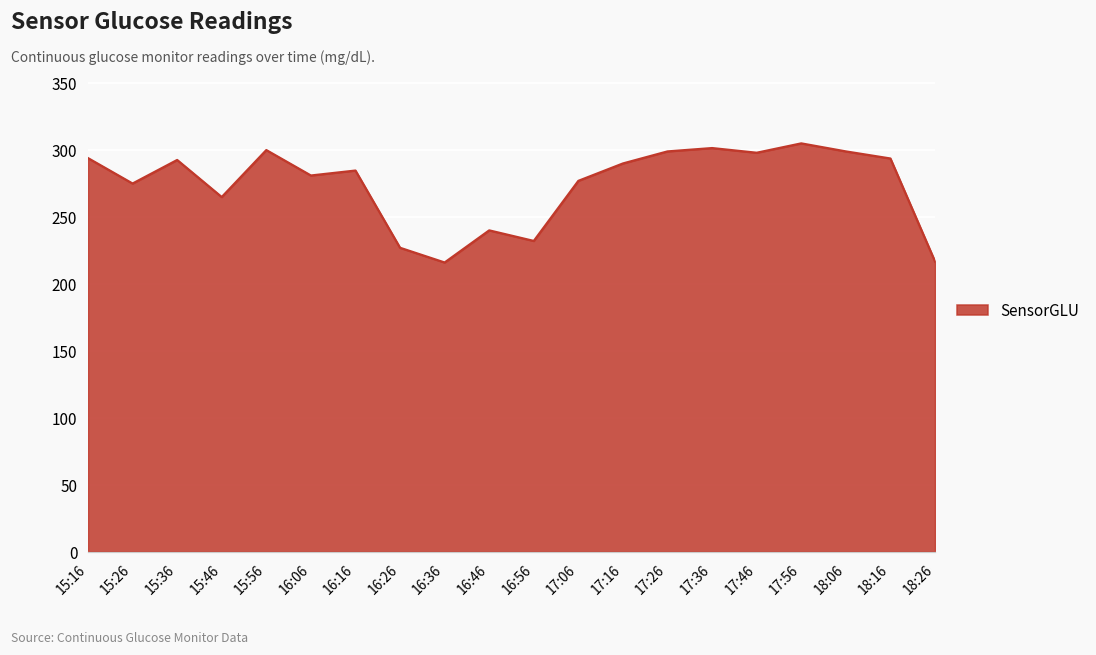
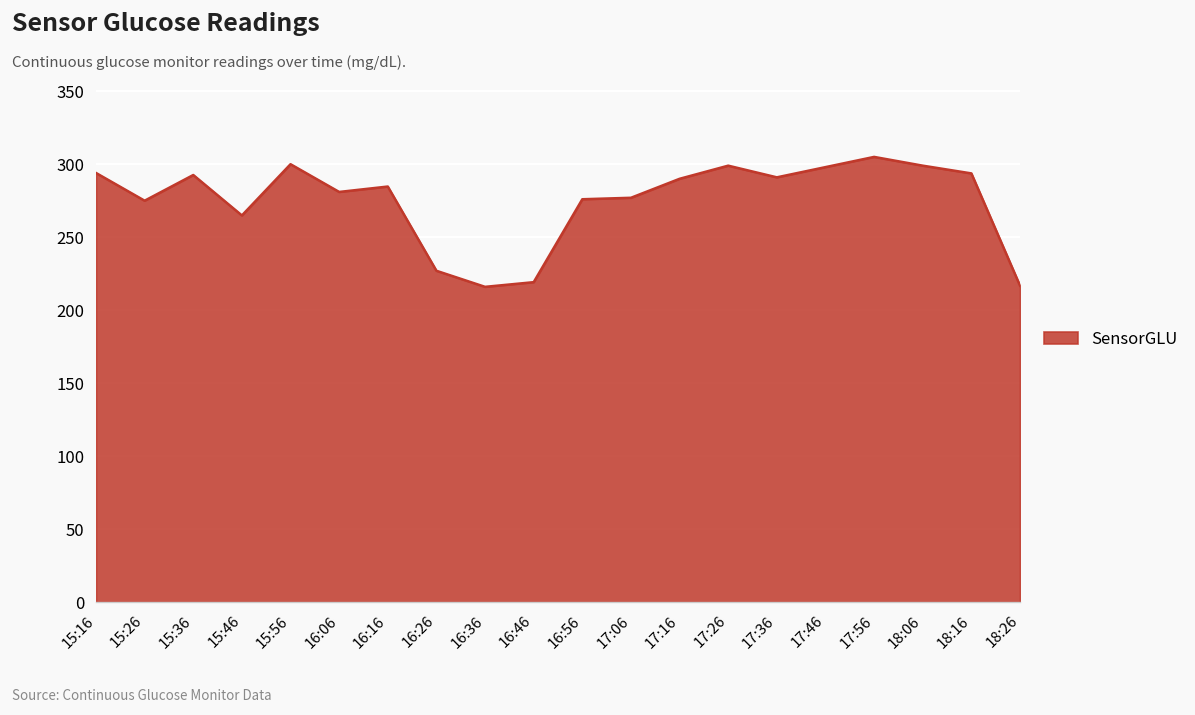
16:46: 240 -> 219
16:56: 232 -> 276
17:36: 302 -> 291
